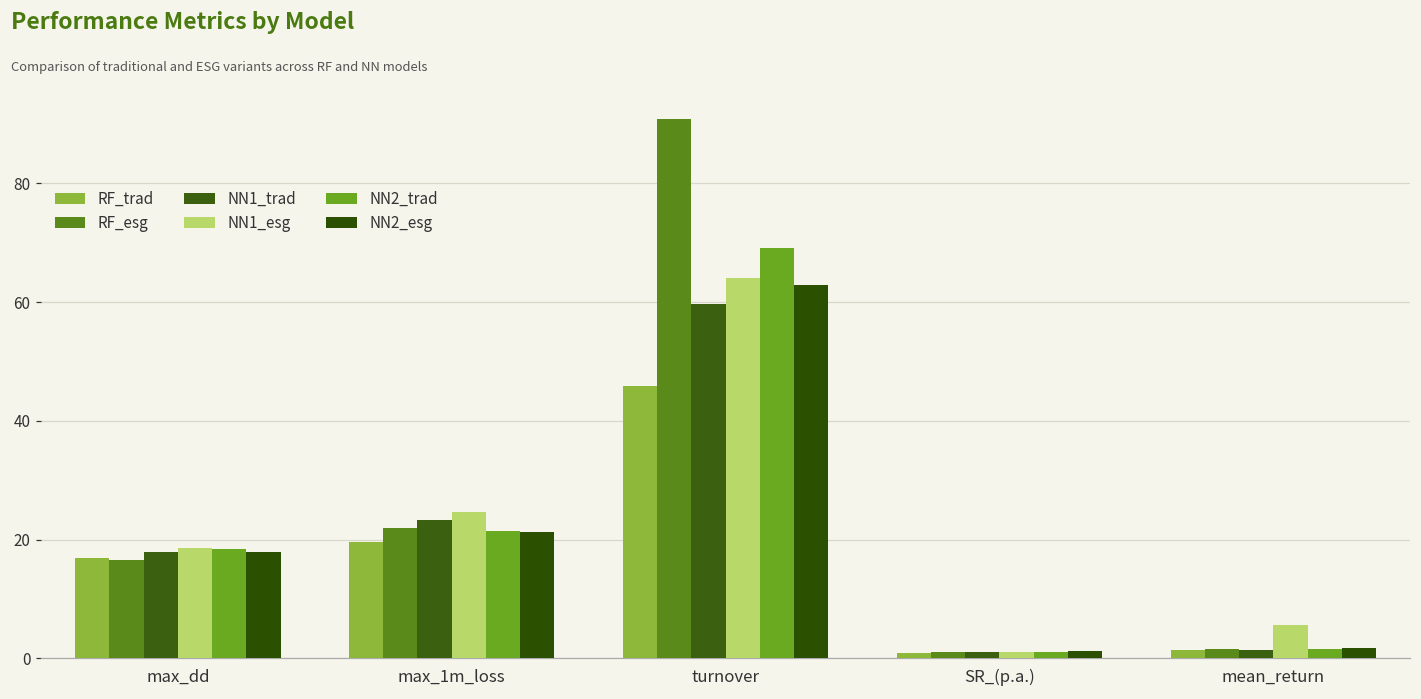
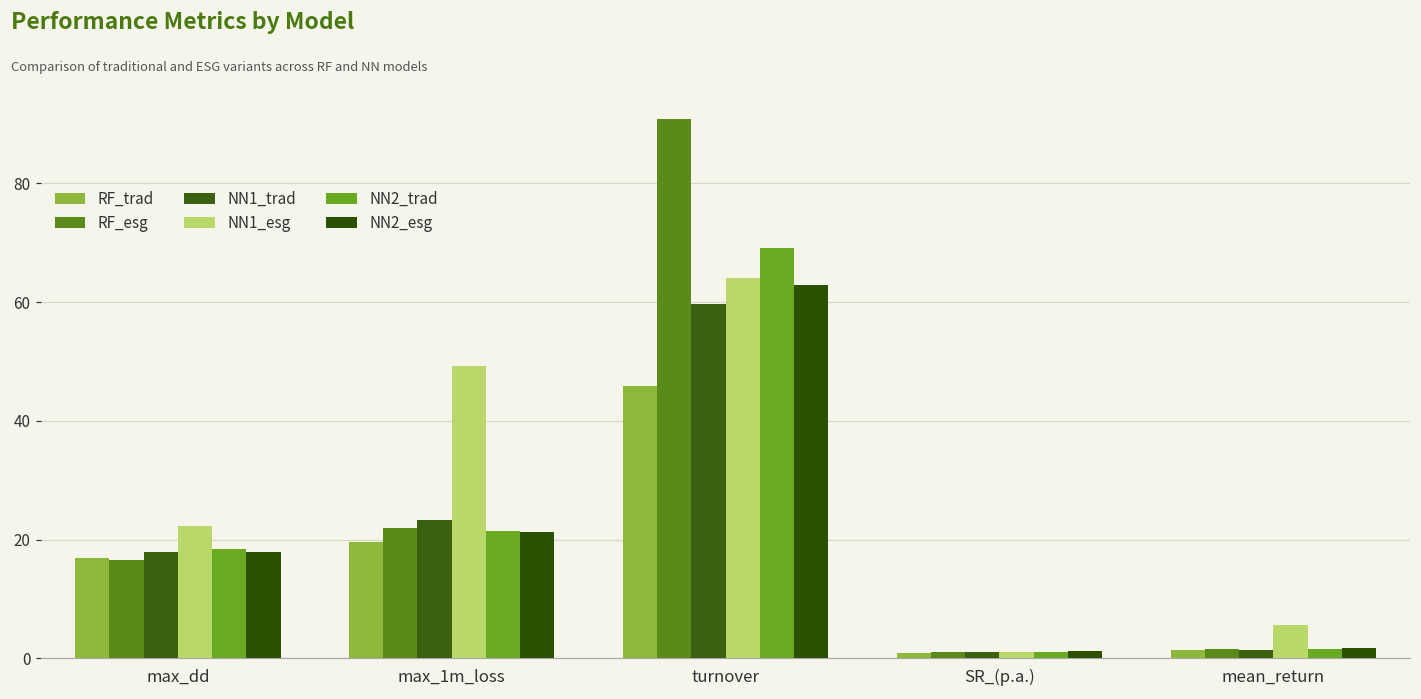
NN1_esg, max_dd: 19 -> 22
NN1_esg, max_1m_loss: 25 -> 49
